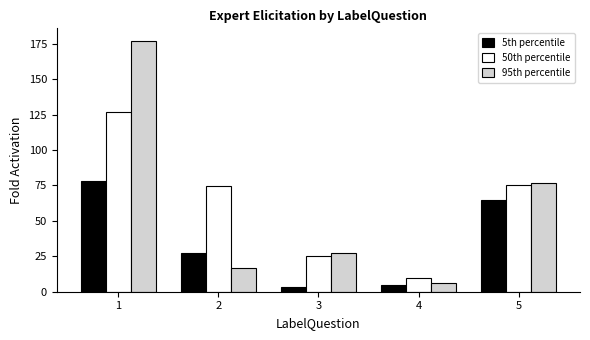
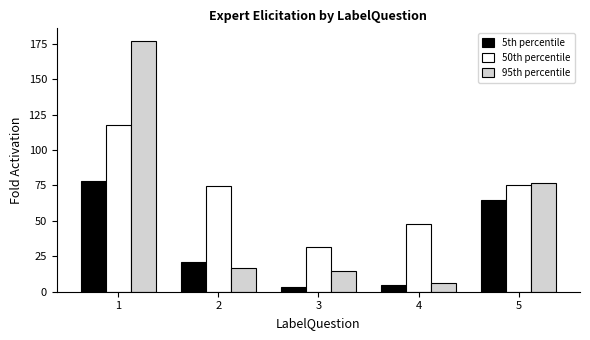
50th percentile, 1: 127 -> 118
5th percentile, 2: 27 -> 21
50th percentile, 3: 25 -> 32
95th percentile, 3: 27 -> 15
50th percentile, 4: 10 -> 48
